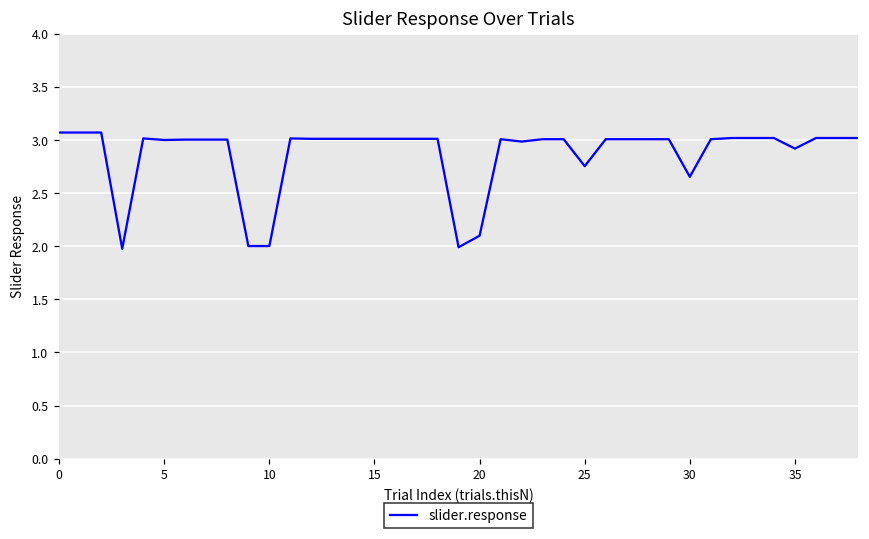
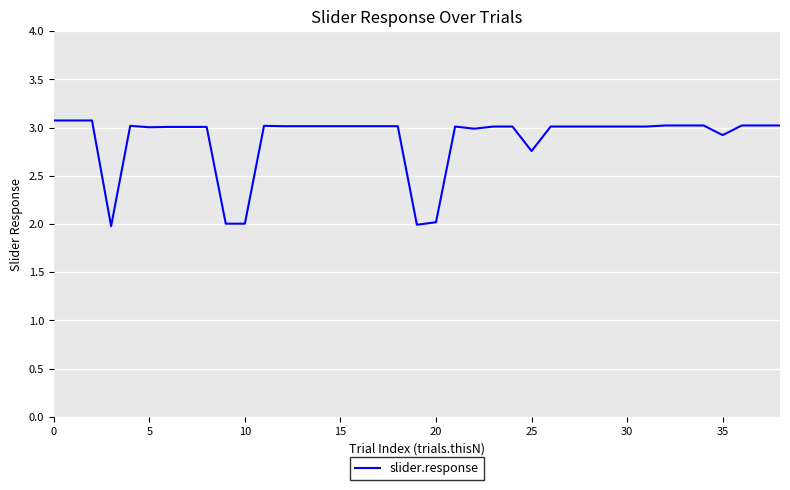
20: 2.1 -> 2.0
30: 2.7 -> 3.0
